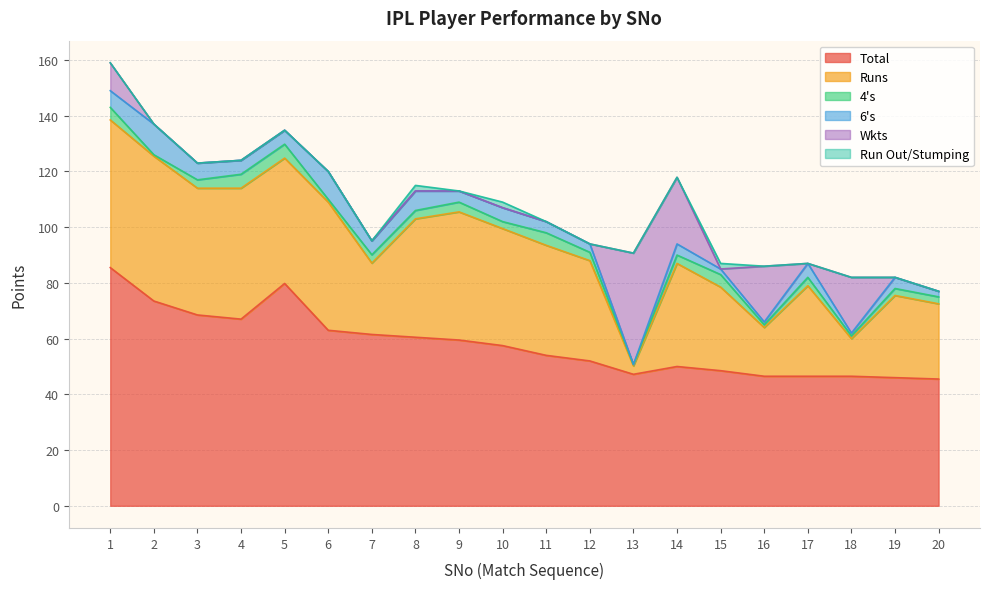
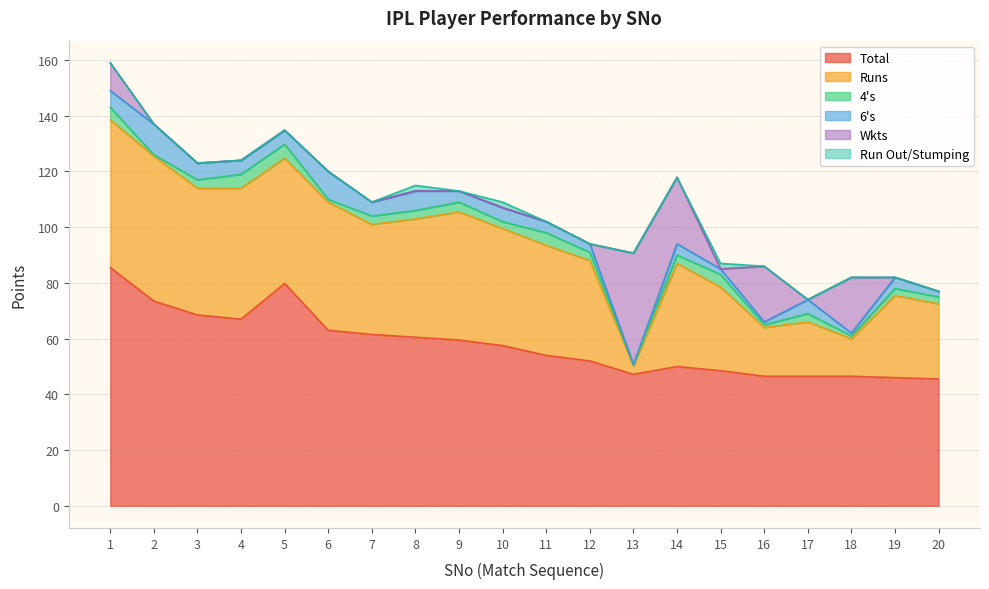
Runs, 7: 26 -> 40
Runs, 17: 33 -> 20
